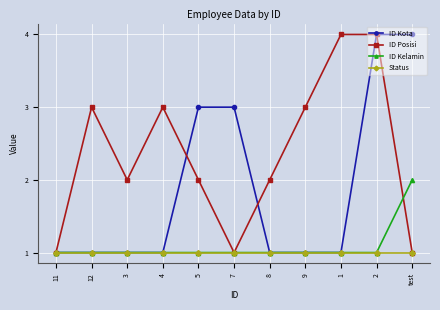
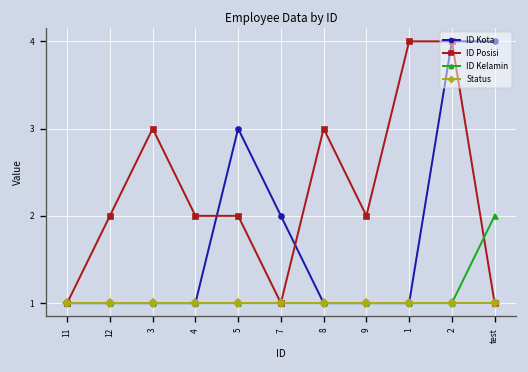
ID Posisi, 12: 3 -> 2
ID Posisi, 3: 2 -> 3
ID Posisi, 4: 3 -> 2
ID Kota, 7: 3 -> 2
ID Posisi, 8: 2 -> 3
ID Posisi, 9: 3 -> 2
